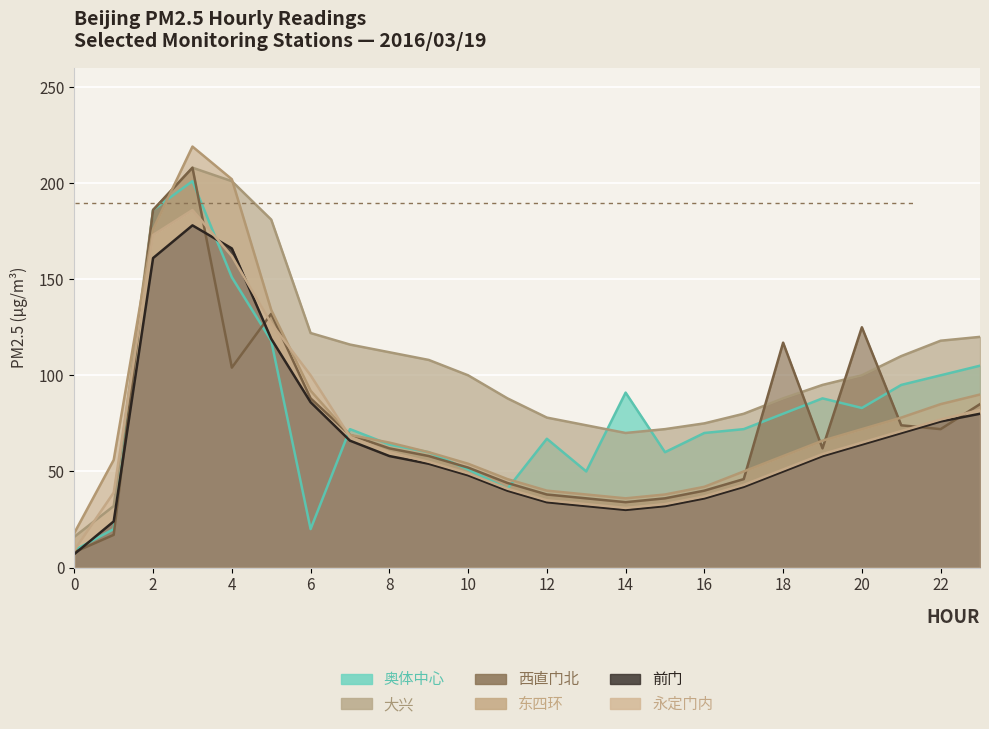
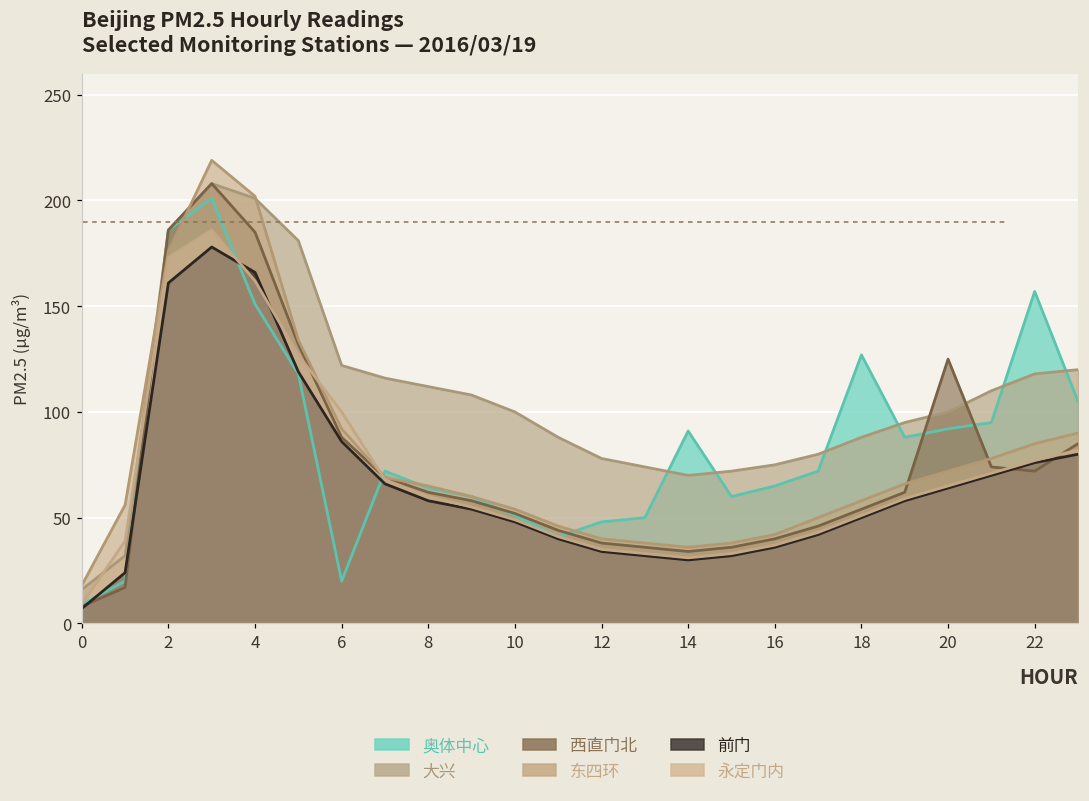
西直门北, 4: 104 -> 185
奥体中心, 12: 67 -> 48
奥体中心, 16: 70 -> 65
奥体中心, 18: 80 -> 127
西直门北, 18: 117 -> 54
奥体中心, 20: 83 -> 92
奥体中心, 22: 100 -> 157
